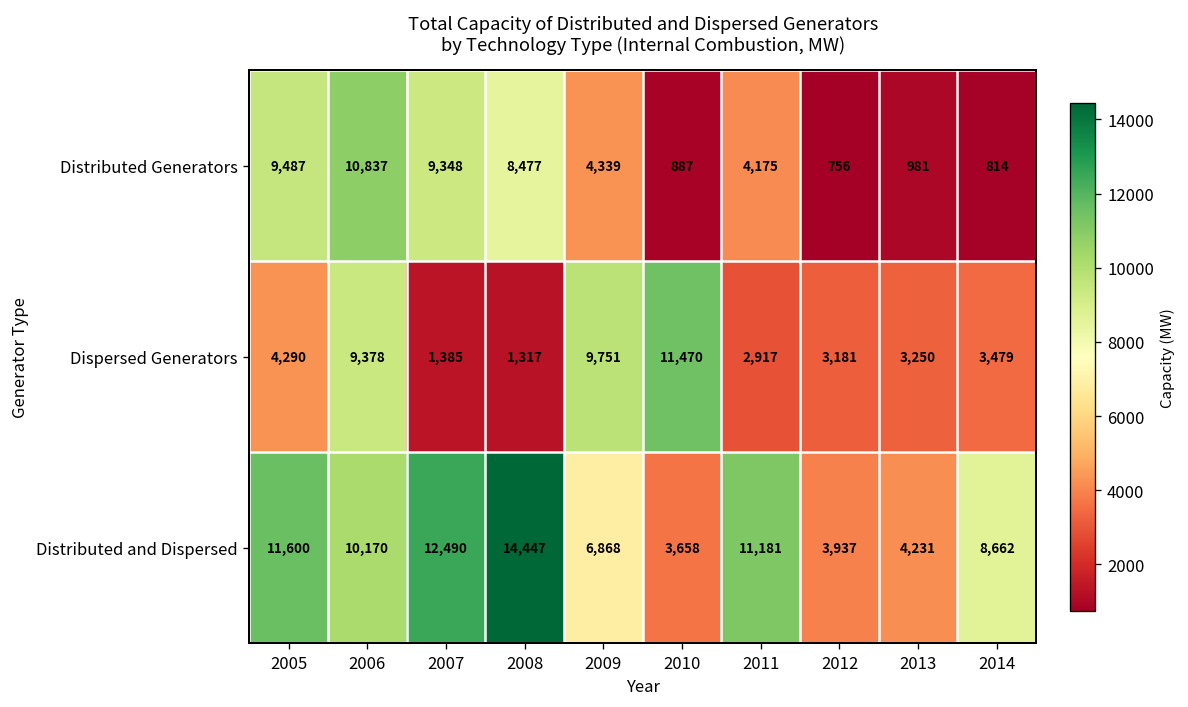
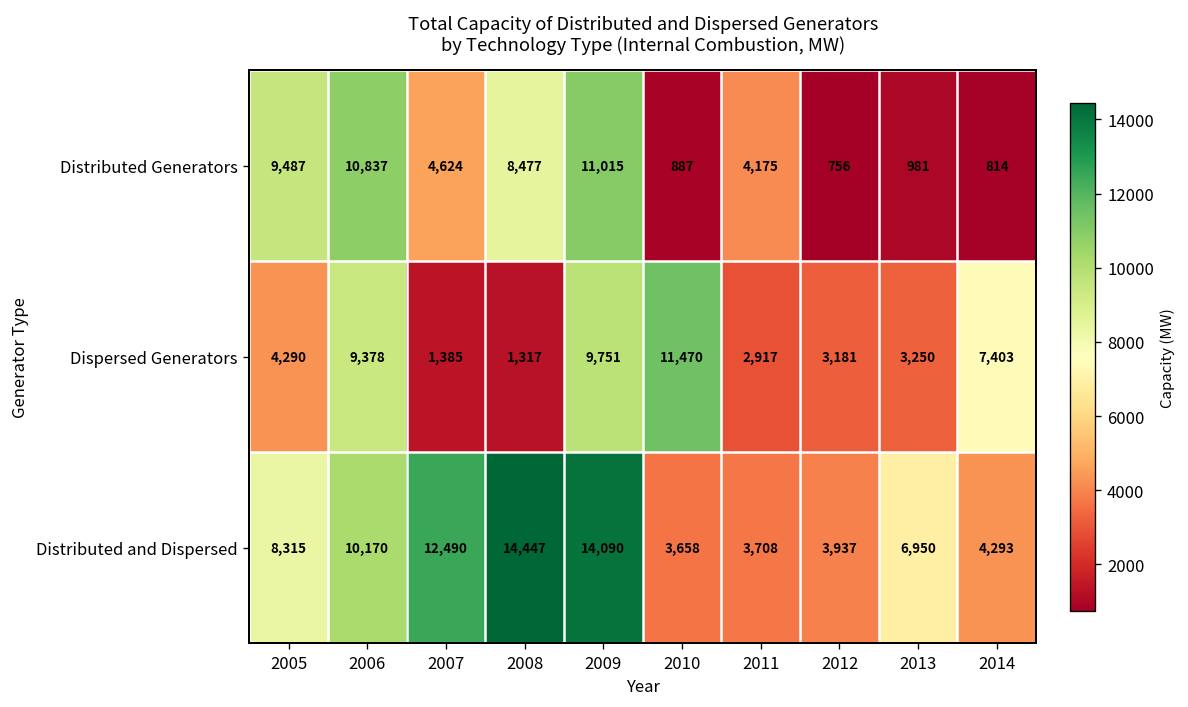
Distributed Generators, 2007: 9,348 -> 4,624
Distributed Generators, 2009: 4,339 -> 11,015
Dispersed Generators, 2014: 3,479 -> 7,403
Distributed and Dispersed, 2005: 11,600 -> 8,315
Distributed and Dispersed, 2009: 6,868 -> 14,090
Distributed and Dispersed, 2011: 11,181 -> 3,708
Distributed and Dispersed, 2013: 4,231 -> 6,950
Distributed and Dispersed, 2014: 8,662 -> 4,293
